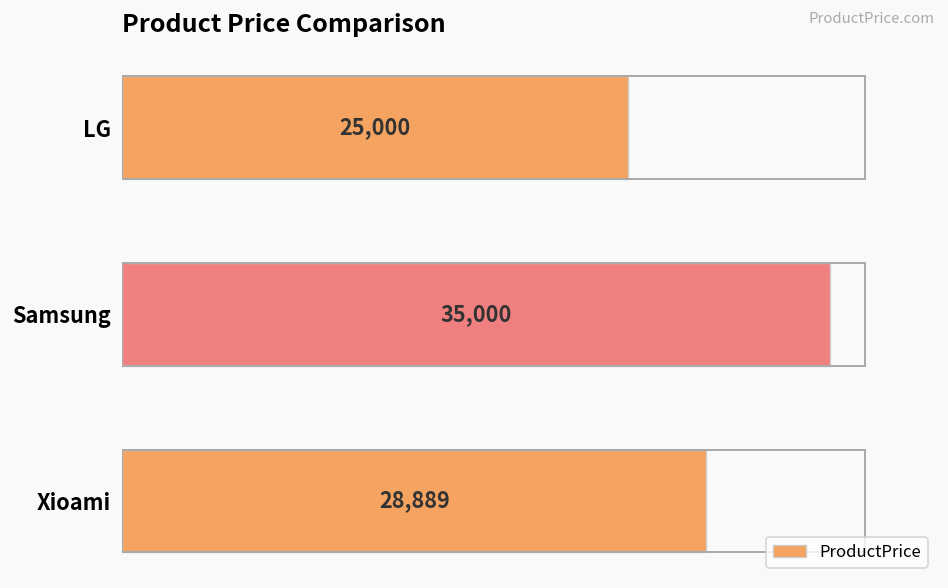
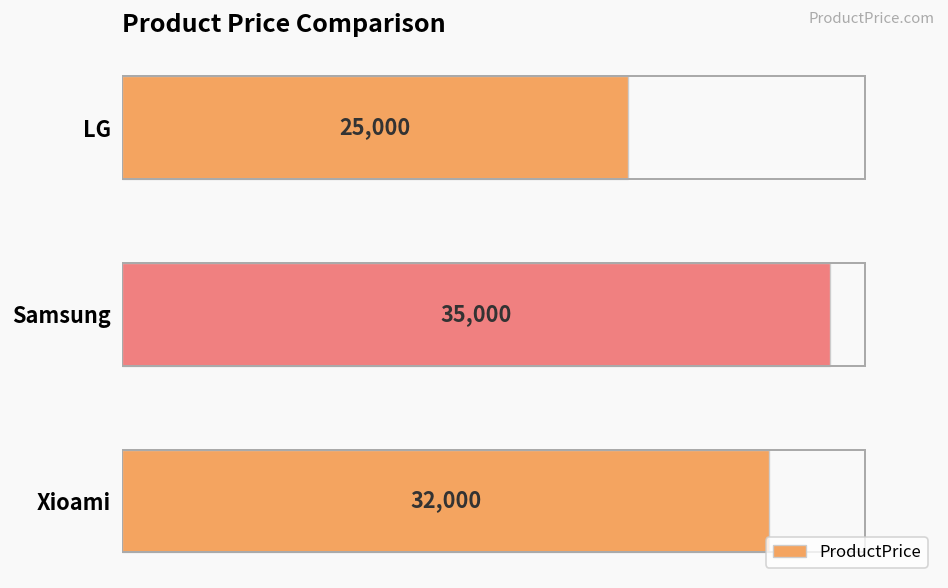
Xioami: 28,889 -> 32,000
